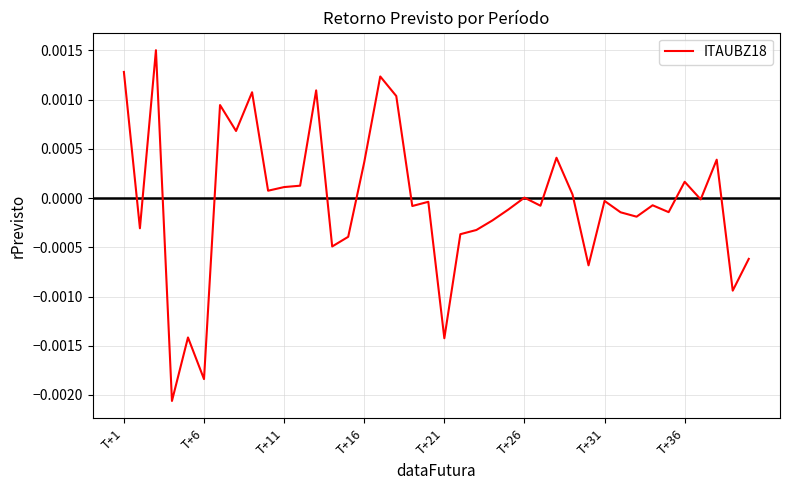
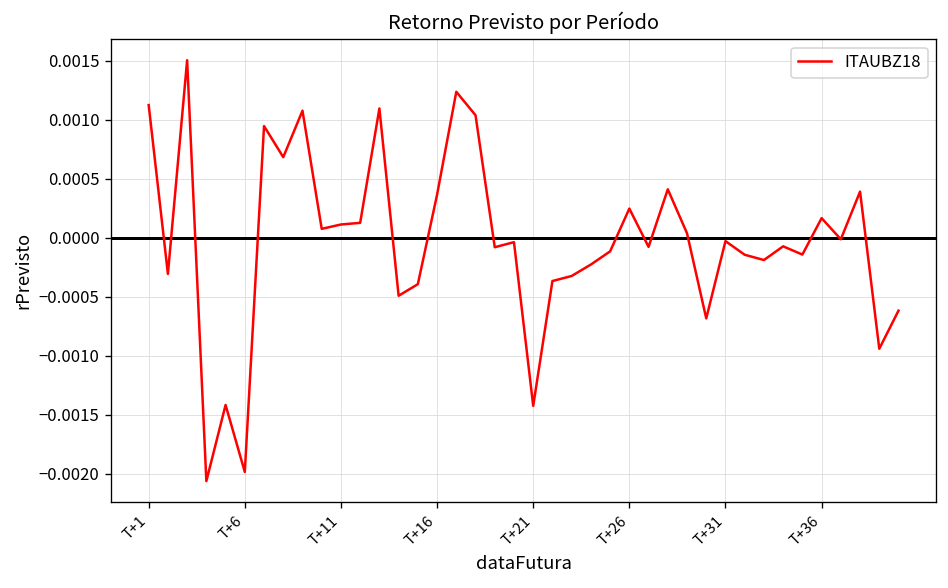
T+1: 0.0013 -> 0.0011
T+6: -0.0018 -> -0.0020
T+26: 0.0000 -> 0.0002
